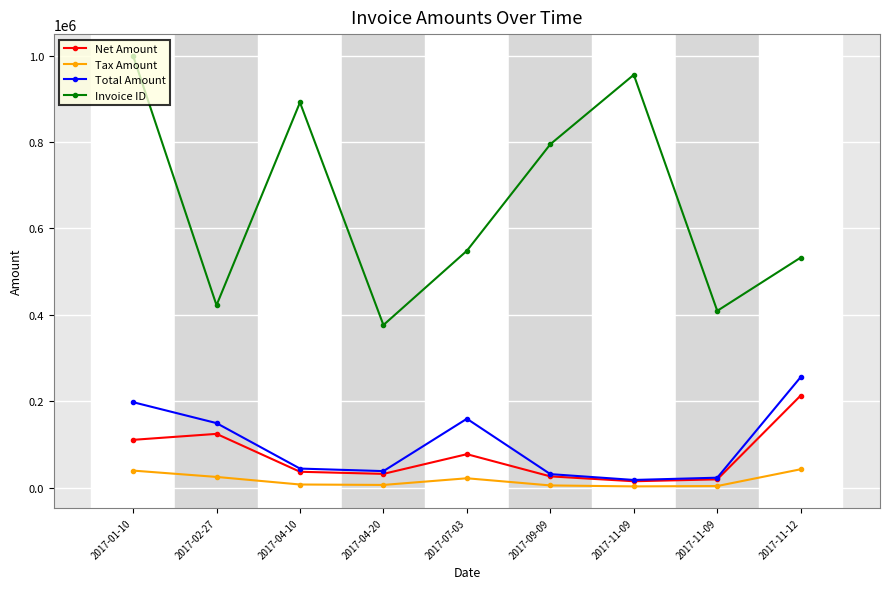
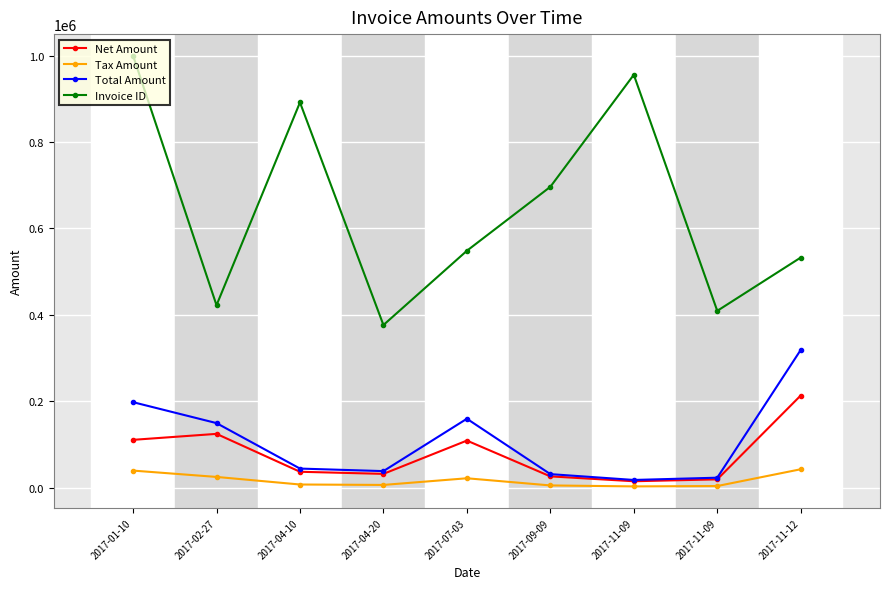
Net Amount, 2017-07-03: 80000 -> 110000
Invoice ID, 2017-09-09: 790000 -> 700000
Total Amount, 2017-11-12: 260000 -> 320000
